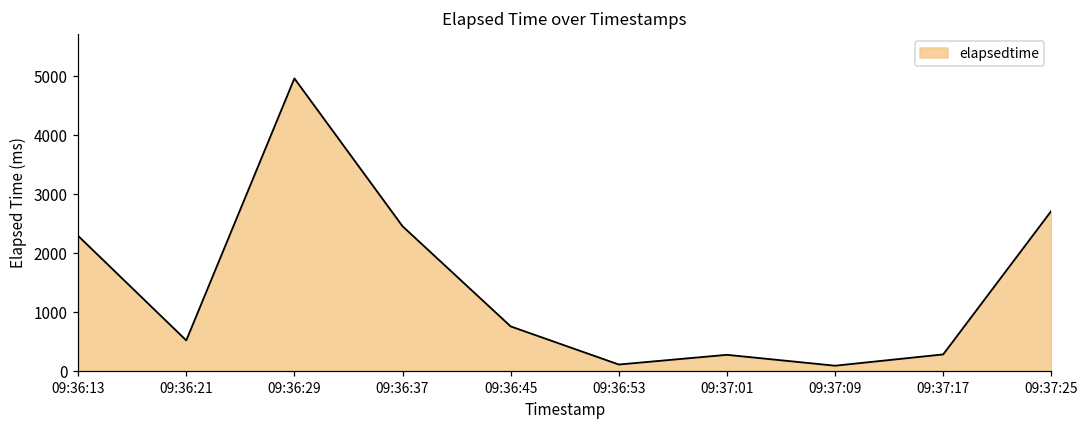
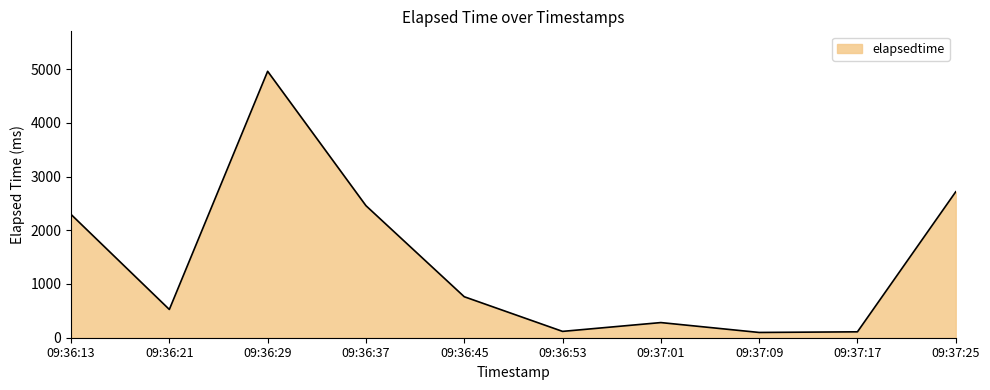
09:37:17: 300 -> 100
